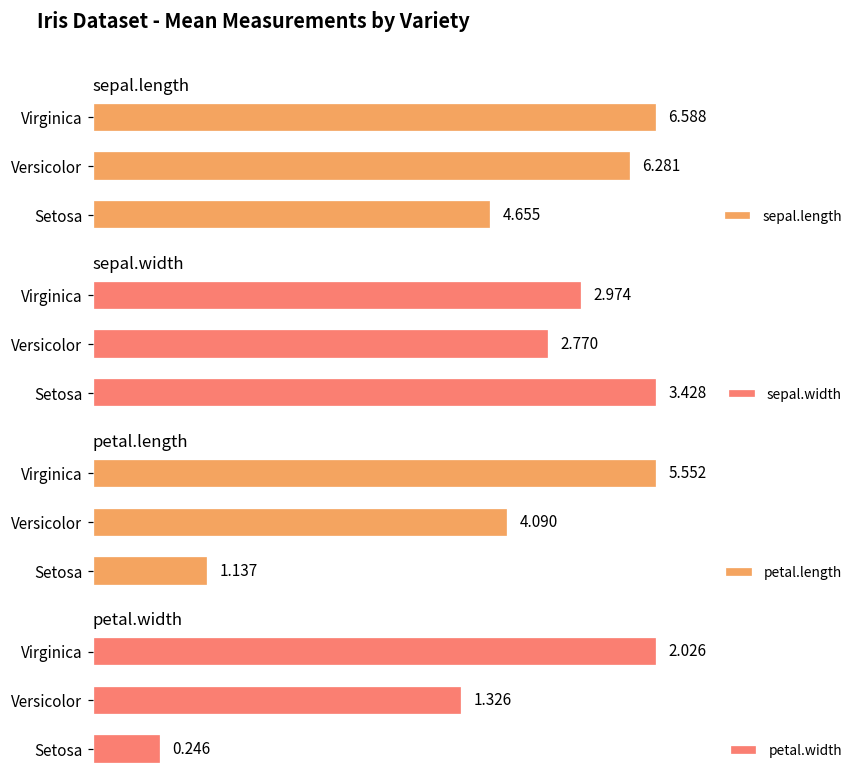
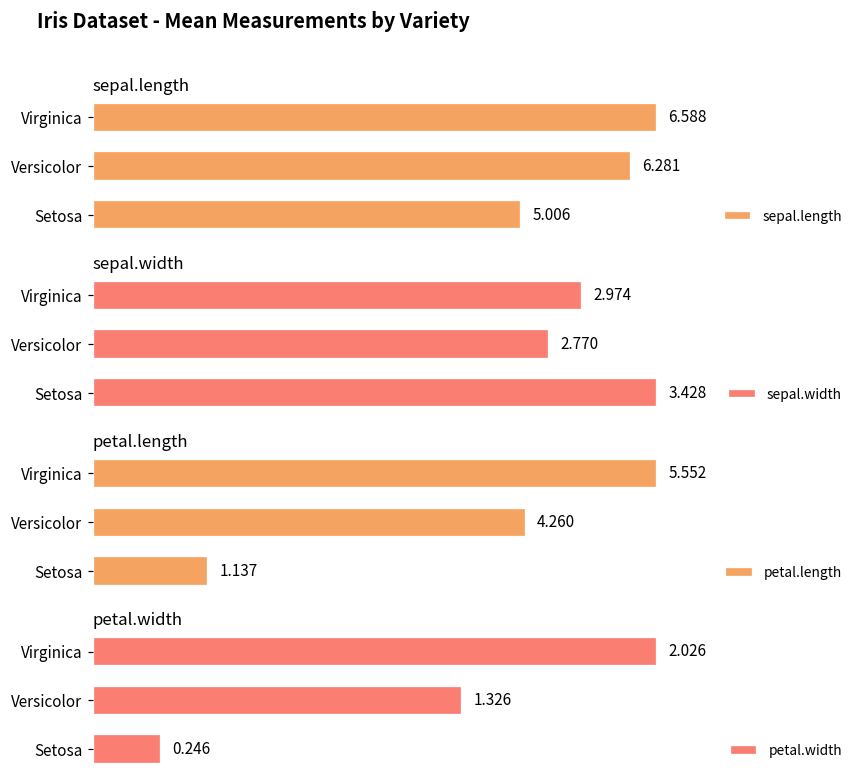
sepal.length, Setosa: 4.655 -> 5.006
petal.length, Versicolor: 4.090 -> 4.260
